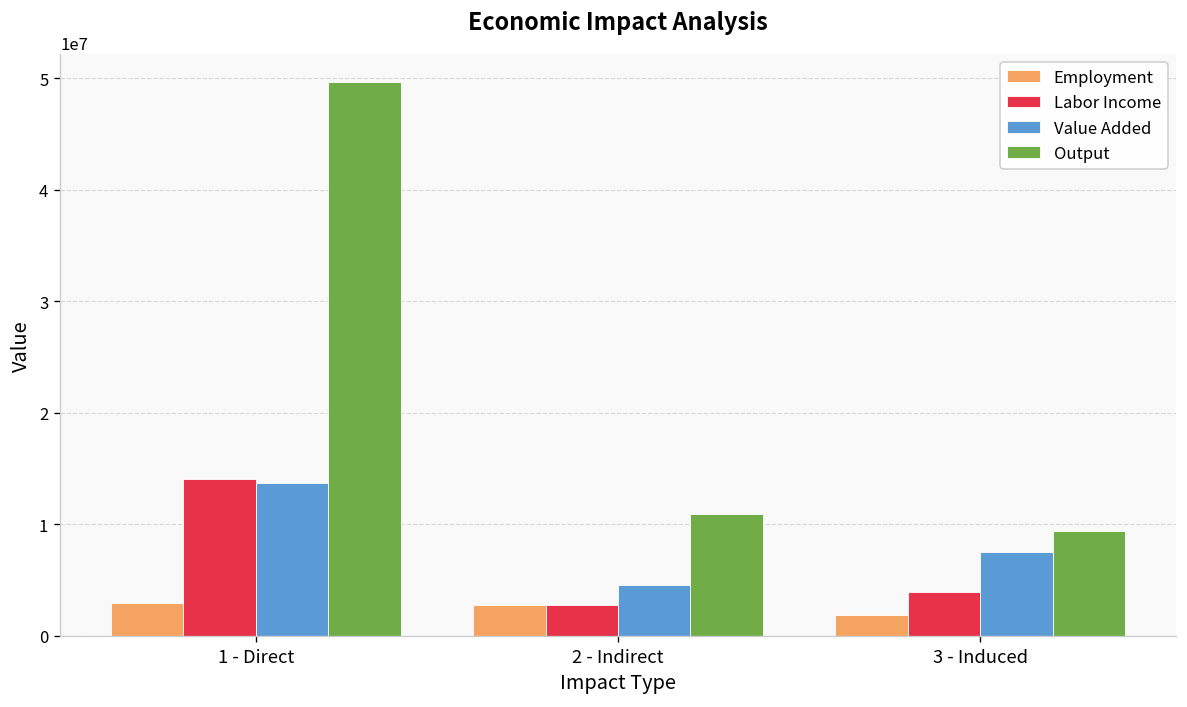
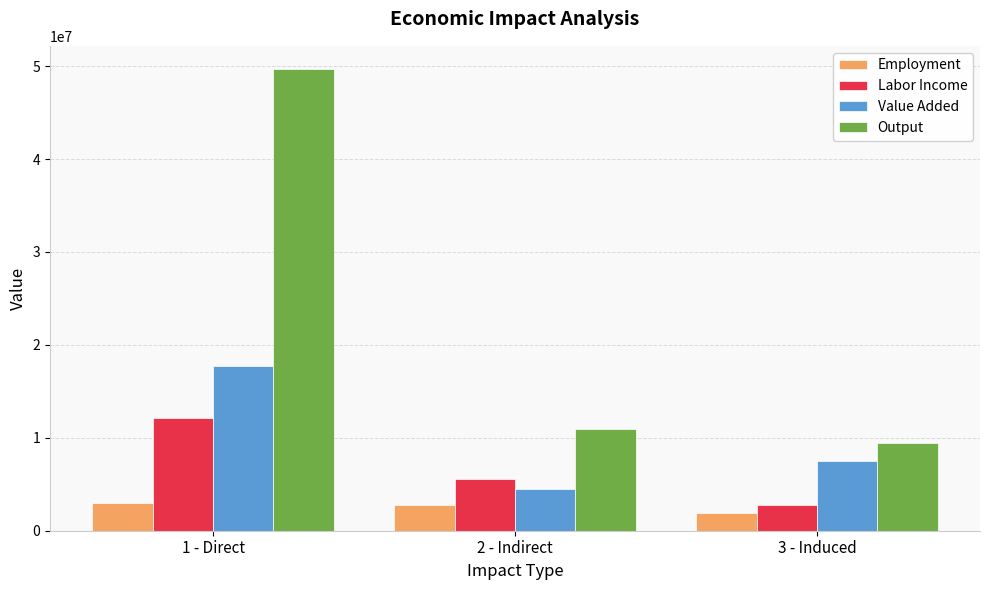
Labor Income, 1 - Direct: 14000000 -> 12000000
Value Added, 1 - Direct: 14000000 -> 18000000
Labor Income, 2 - Indirect: 3000000 -> 6000000
Labor Income, 3 - Induced: 4000000 -> 3000000
